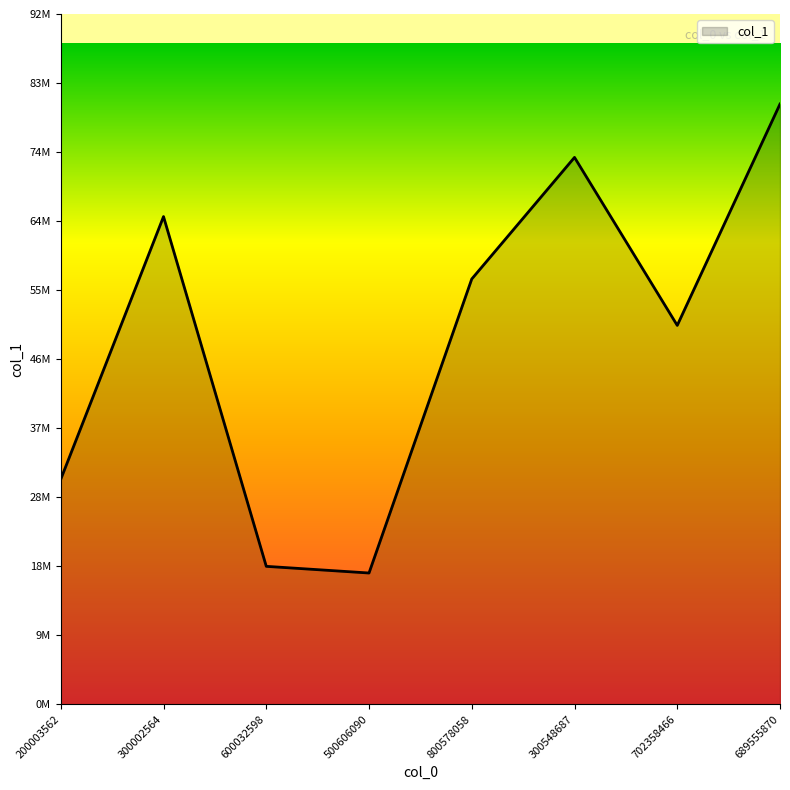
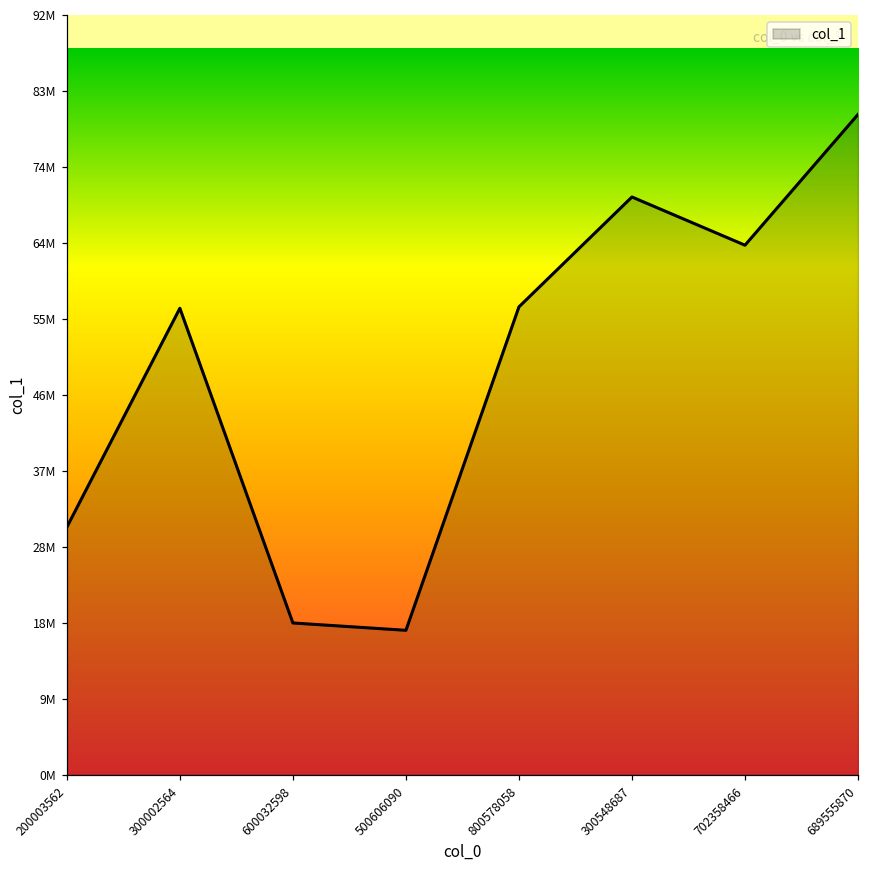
300002564: 65000000 -> 57000000
300548687: 73000000 -> 70000000
702358466: 51000000 -> 64000000
